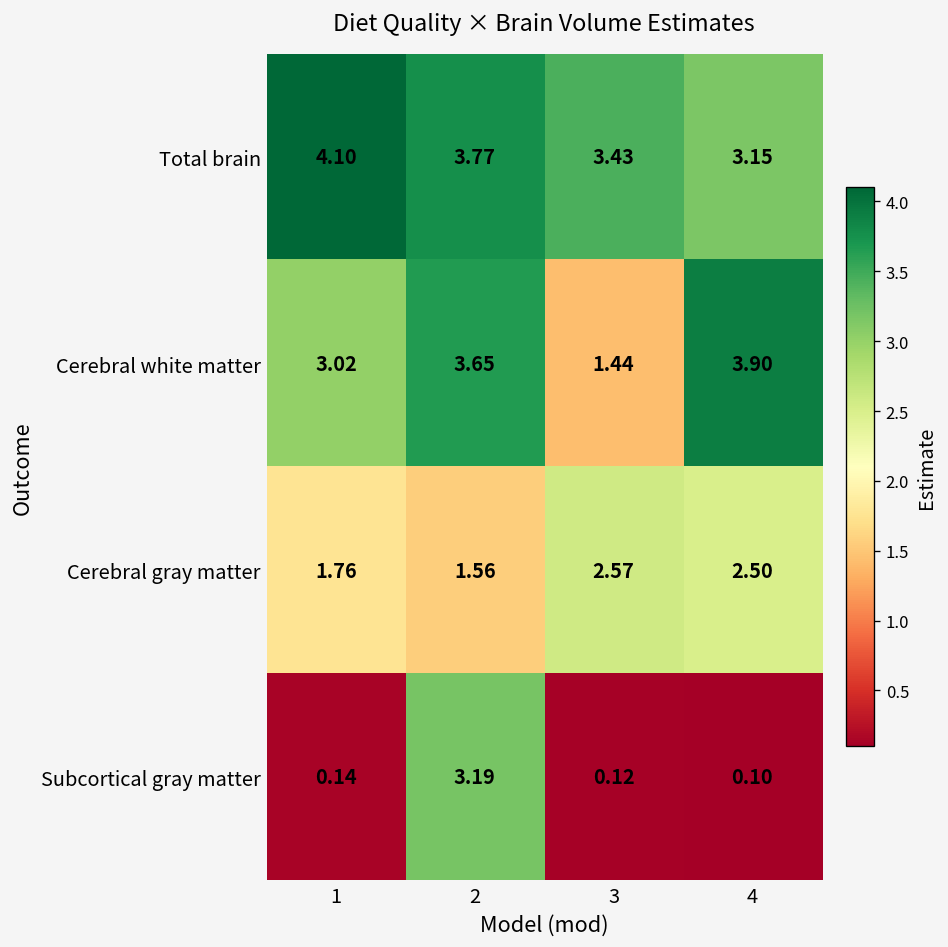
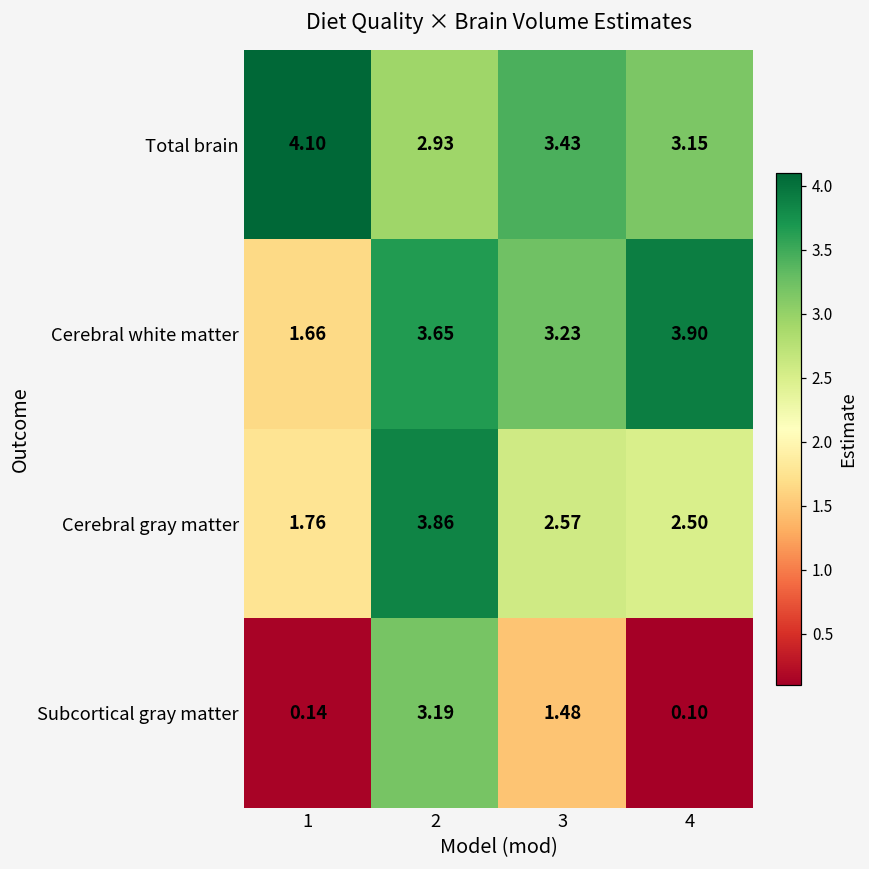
Total brain, 2: 3.77 -> 2.93
Cerebral white matter, 1: 3.02 -> 1.66
Cerebral white matter, 3: 1.44 -> 3.23
Cerebral gray matter, 2: 1.56 -> 3.86
Subcortical gray matter, 3: 0.12 -> 1.48
